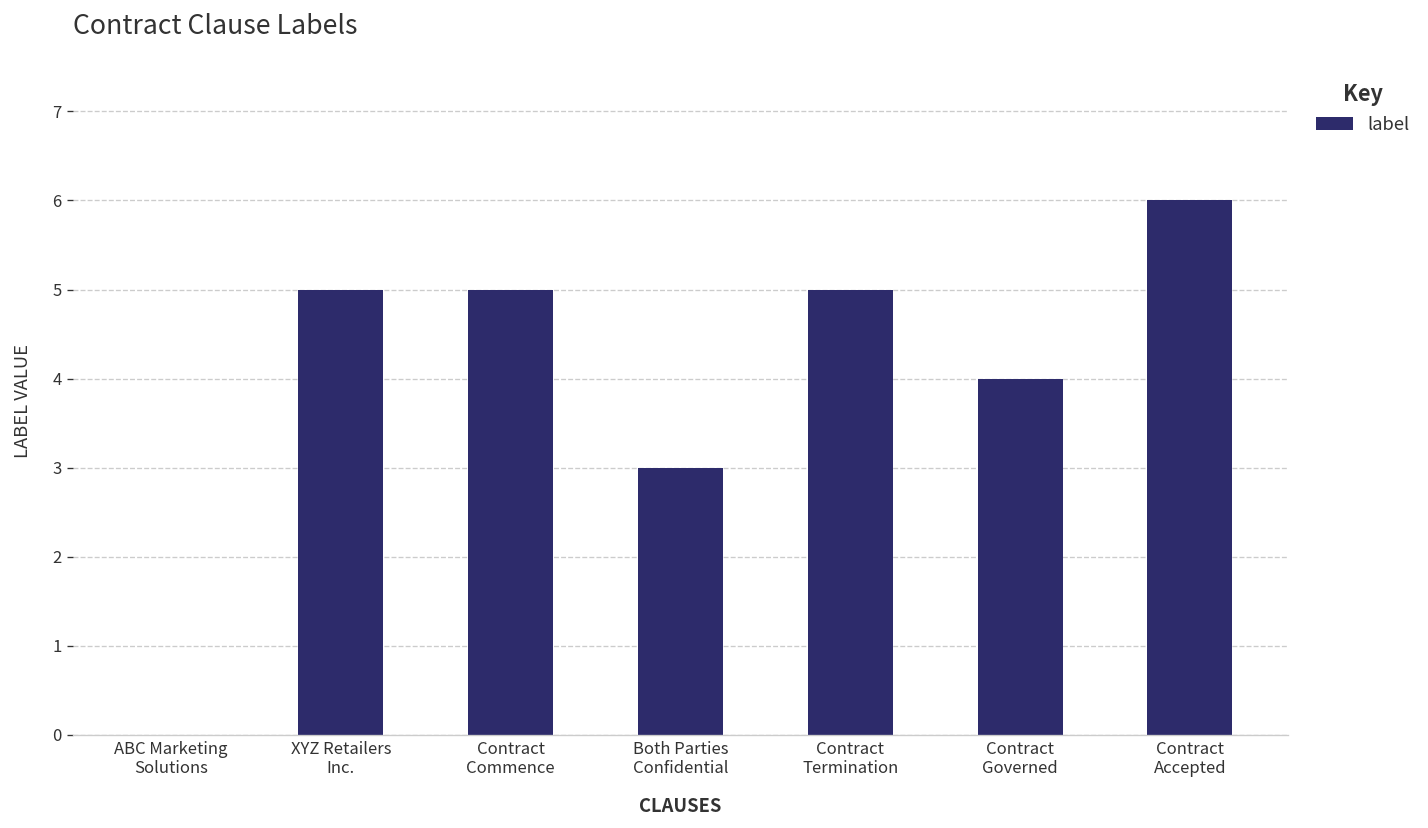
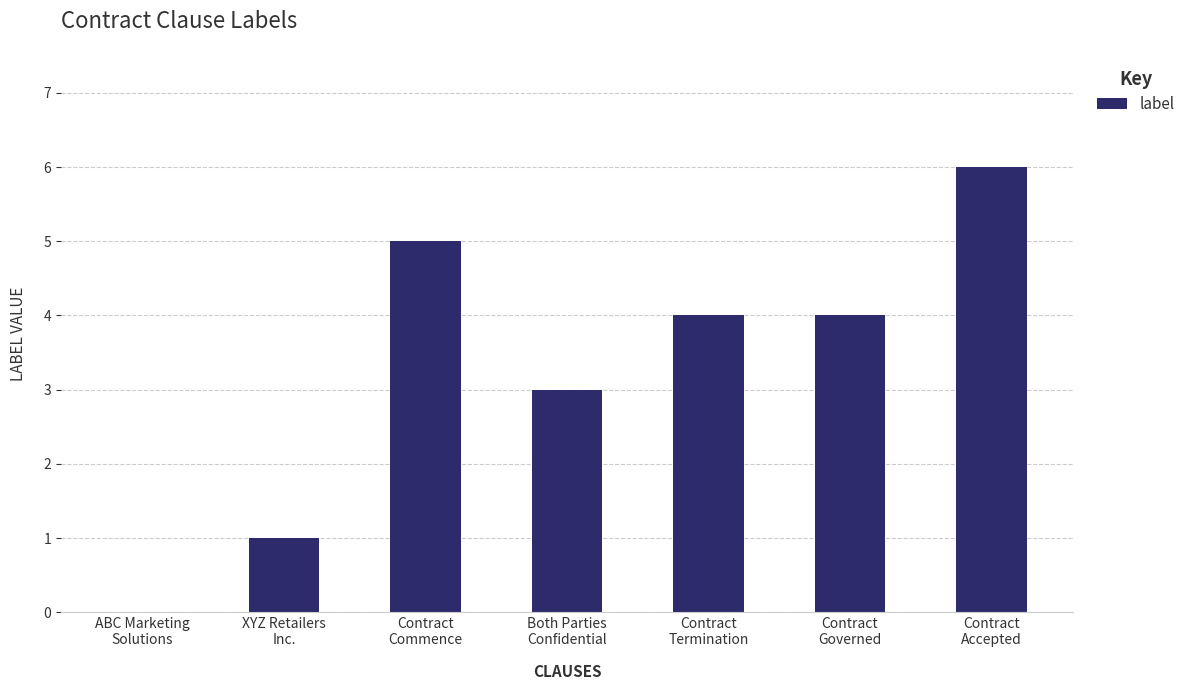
XYZ Retailers Inc.: 5 -> 1
Contract Termination: 5 -> 4
